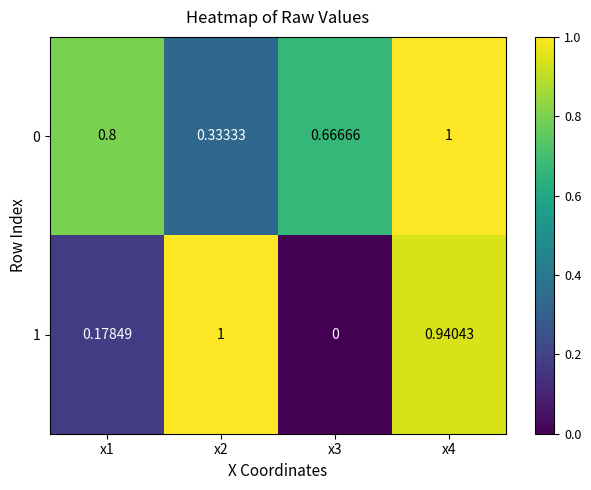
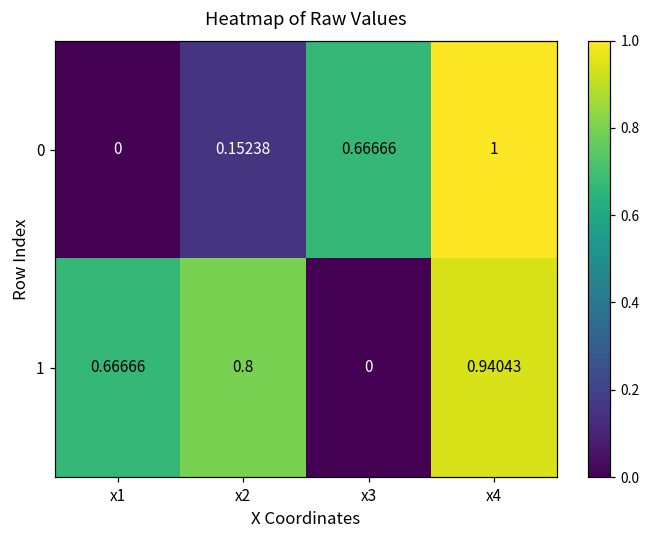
0, x1: 0.8 -> 0
0, x2: 0.33333 -> 0.15238
1, x1: 0.17849 -> 0.66666
1, x2: 1 -> 0.8
